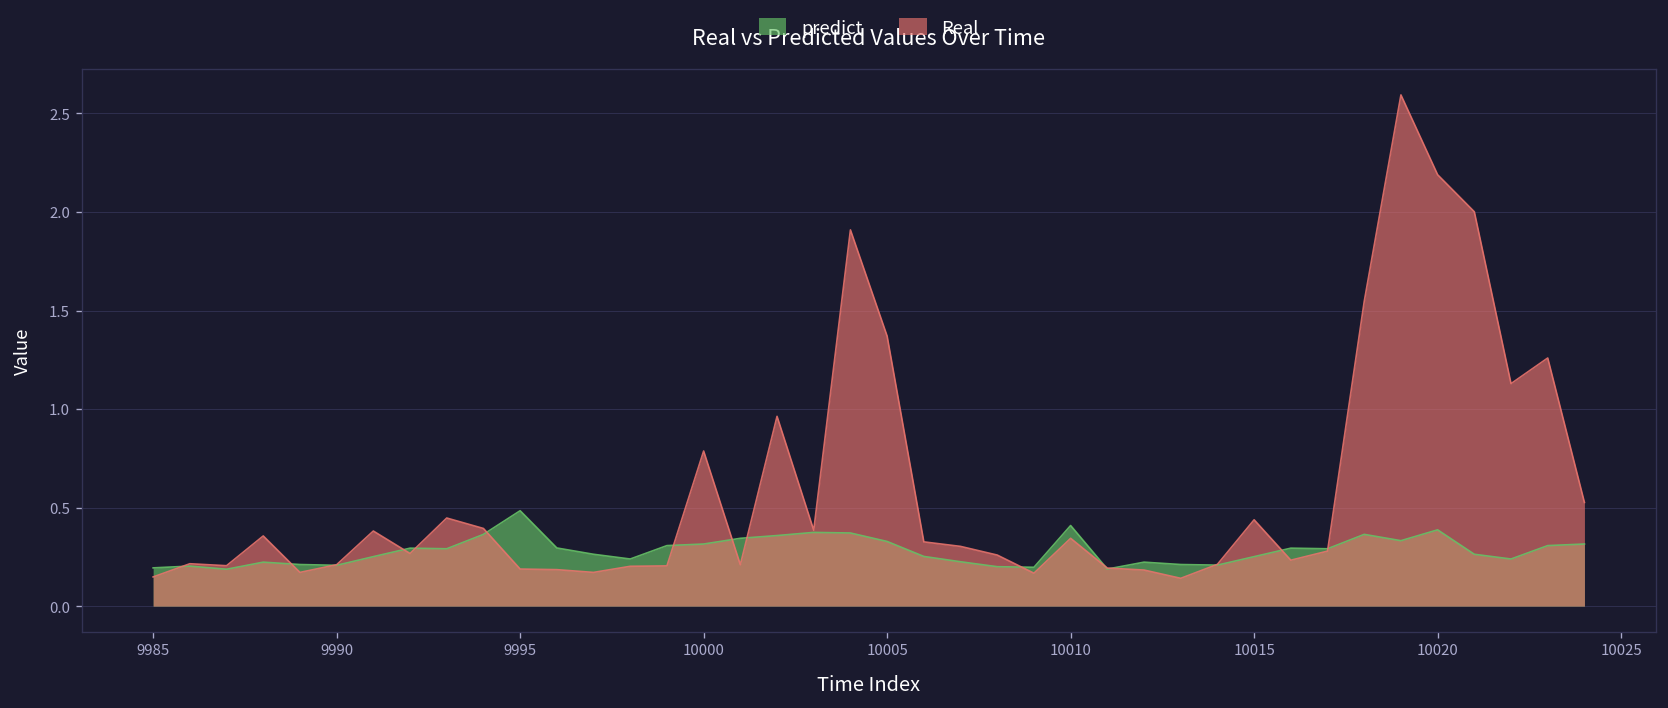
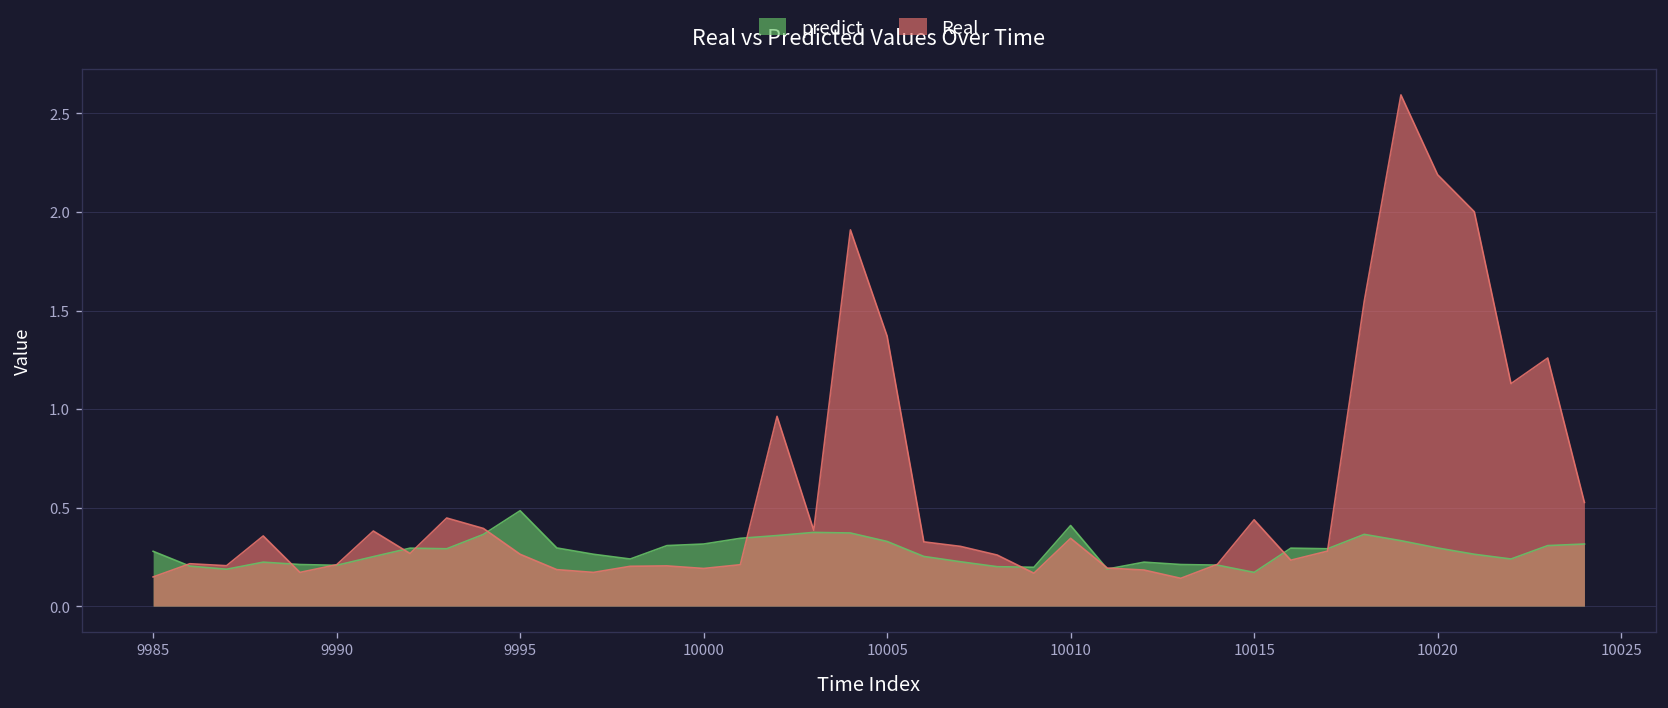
predict, 9985: 0.19 -> 0.28
Real, 9995: 0.19 -> 0.26
Real, 10000: 0.79 -> 0.19
predict, 10015: 0.25 -> 0.17
predict, 10020: 0.39 -> 0.30
